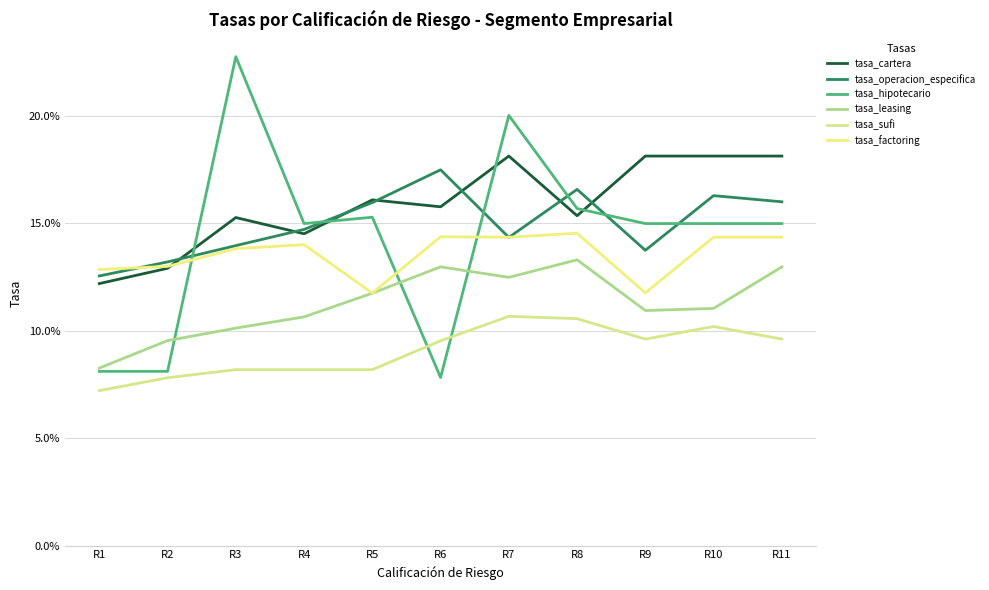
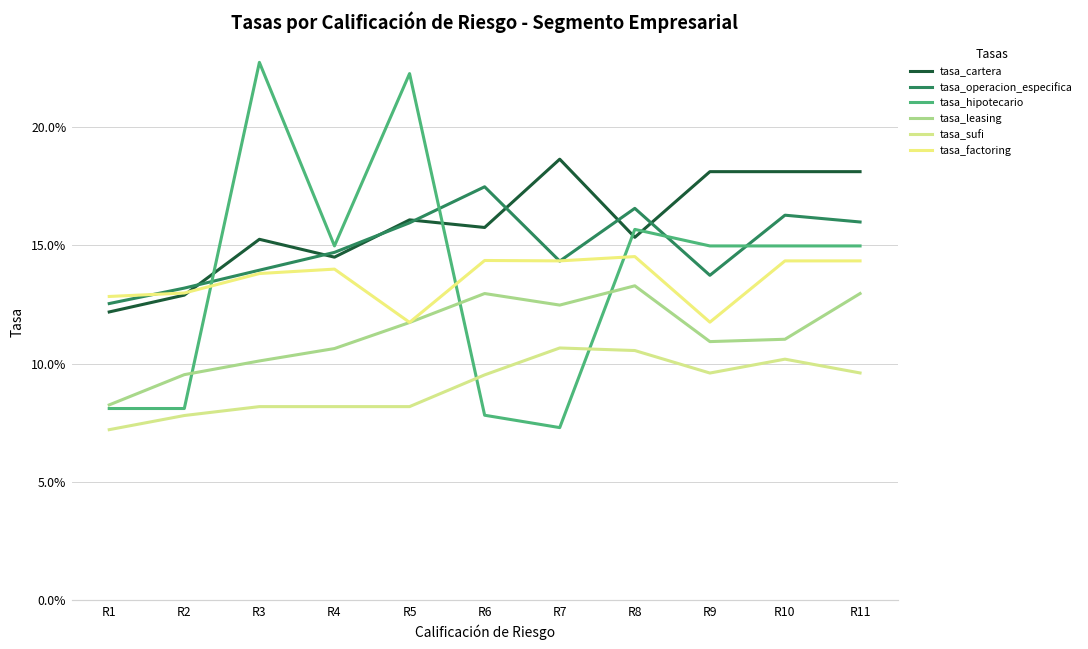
tasa_hipotecario, R5: 15.3% -> 22.3%
tasa_cartera, R7: 18.1% -> 18.6%
tasa_hipotecario, R7: 20.0% -> 7.3%
